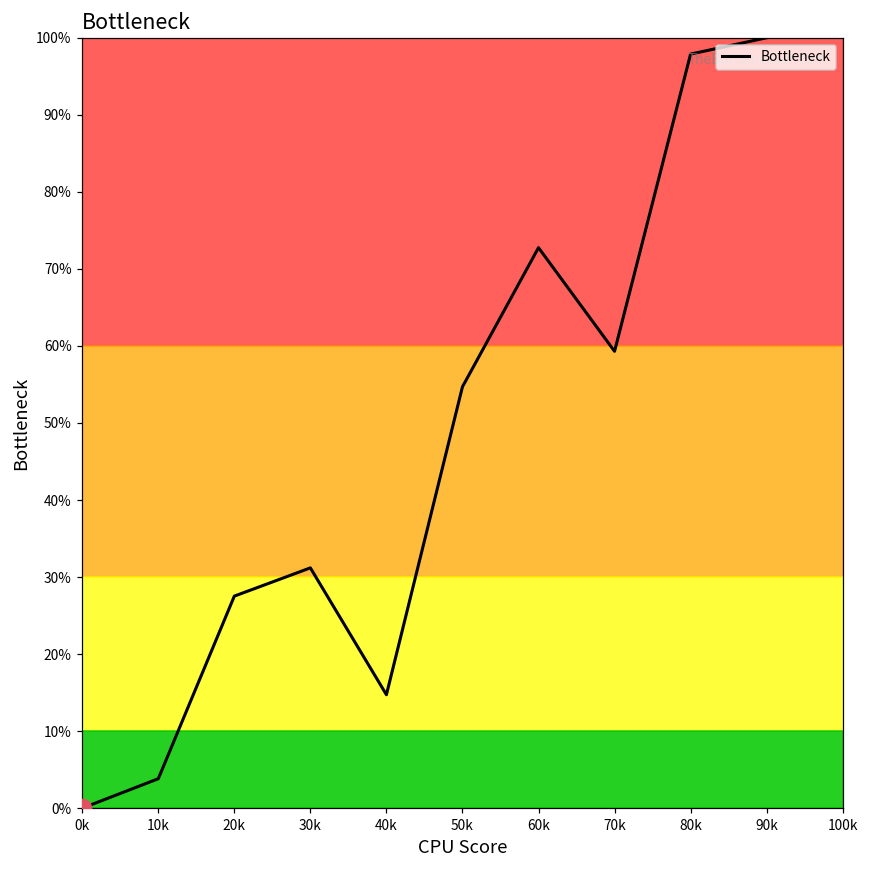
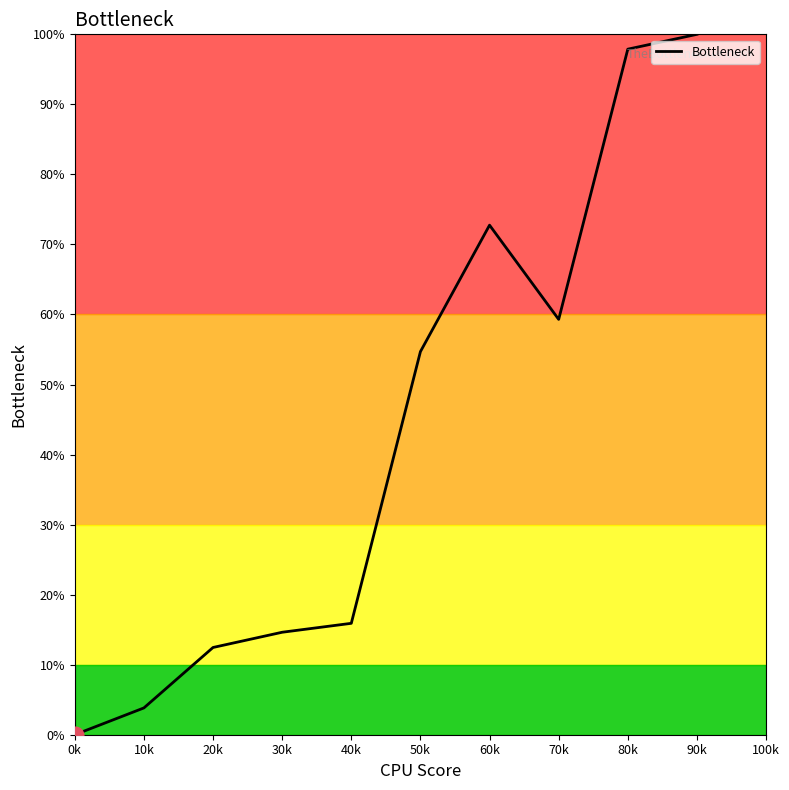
Bottleneck, 20k: 28% -> 12%
Bottleneck, 30k: 31% -> 15%
Bottleneck, 40k: 15% -> 16%
